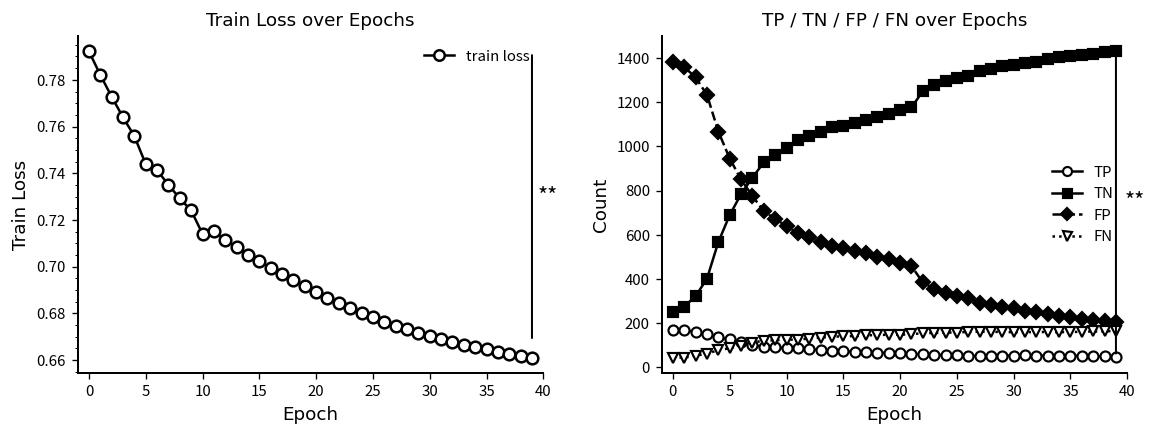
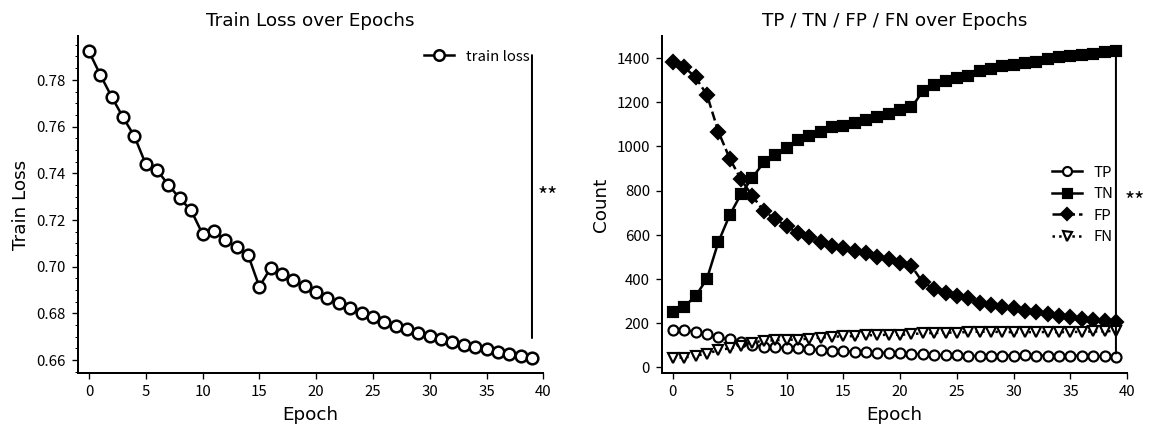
Train Loss over Epochs, 15: 0.702 -> 0.691
